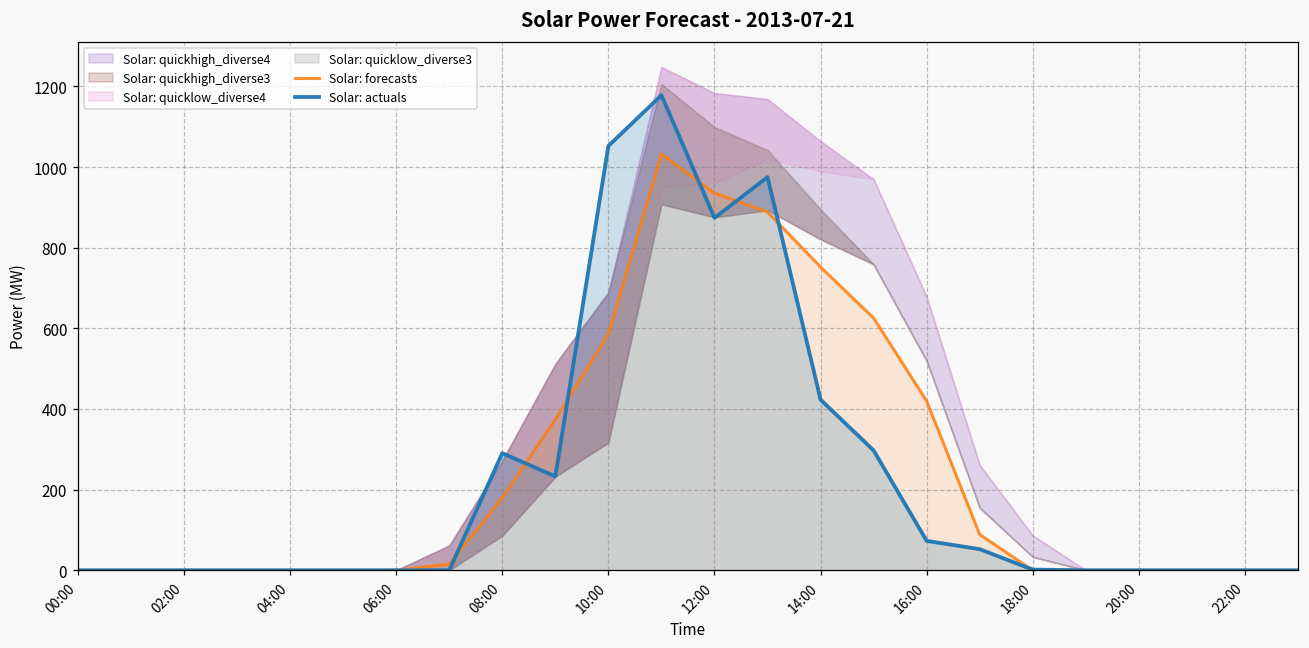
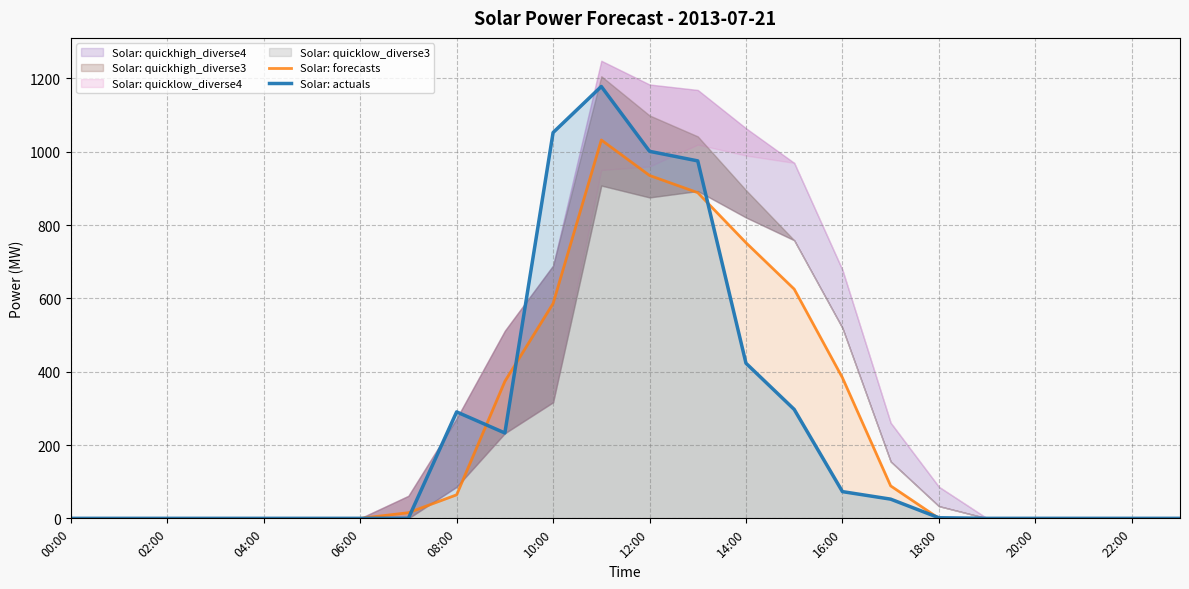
Solar: forecasts, 08:00: 180 -> 60
Solar: actuals, 12:00: 870 -> 1000
Solar: forecasts, 16:00: 420 -> 380
